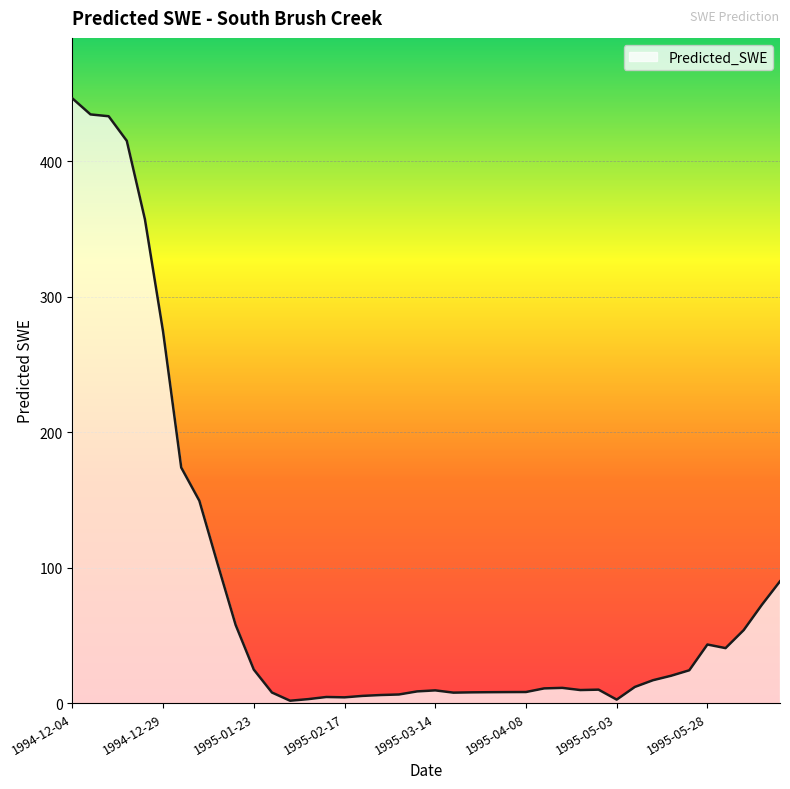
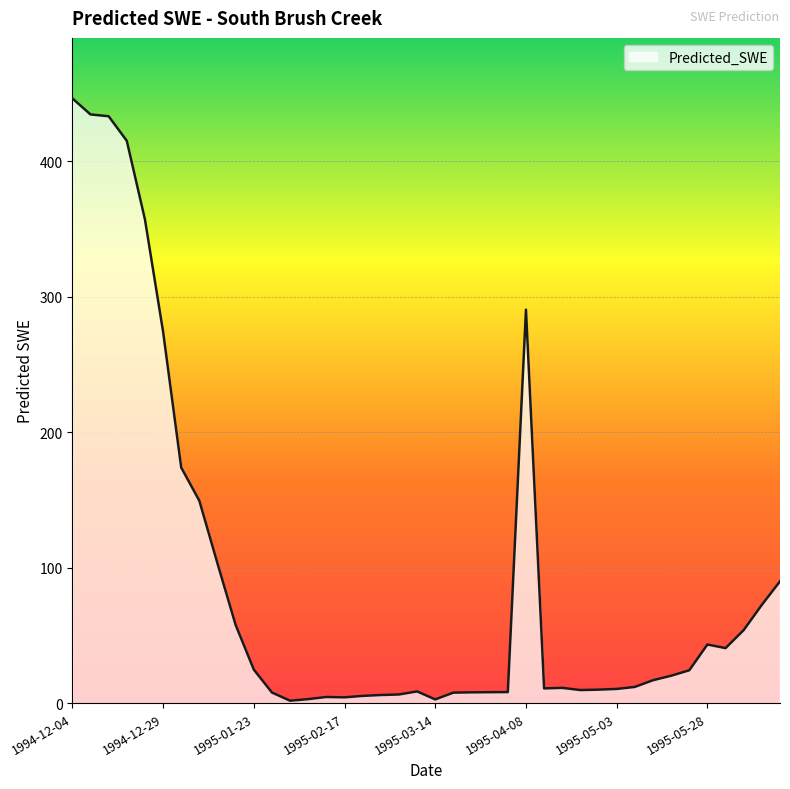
1995-03-14: 9 -> 3
1995-04-08: 8 -> 290
1995-05-03: 3 -> 11
